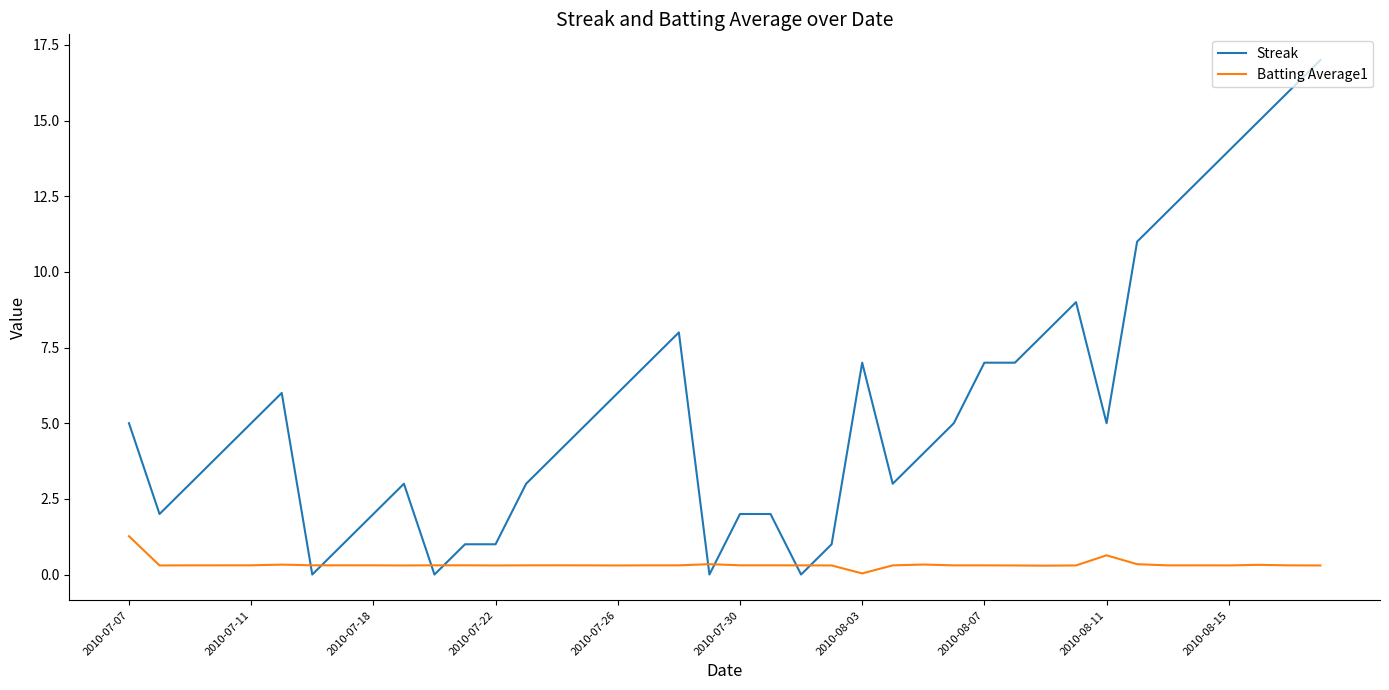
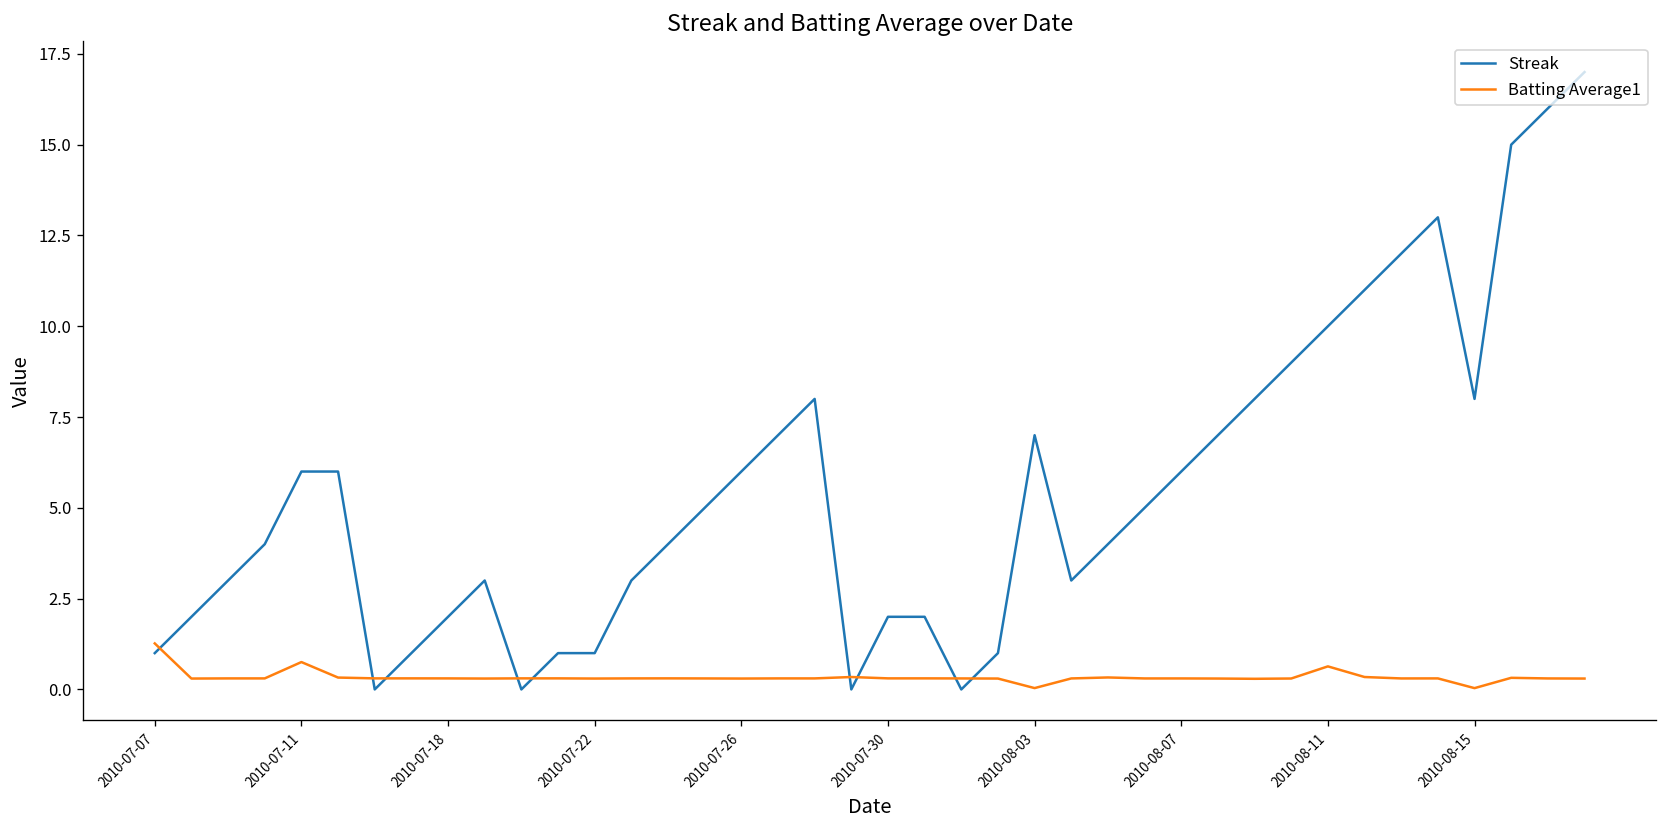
Streak, 2010-07-07: 5 -> 1
Streak, 2010-07-11: 5 -> 6
Batting Average1, 2010-07-11: 0.3 -> 0.8
Streak, 2010-08-07: 7 -> 6
Streak, 2010-08-11: 5 -> 10
Streak, 2010-08-15: 14 -> 8
Batting Average1, 2010-08-15: 0.3 -> 0.0
